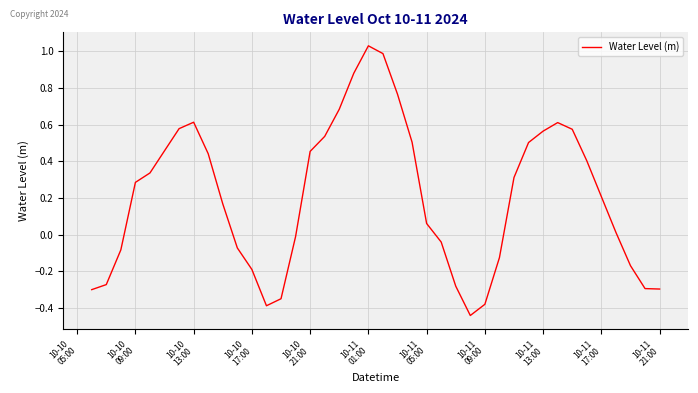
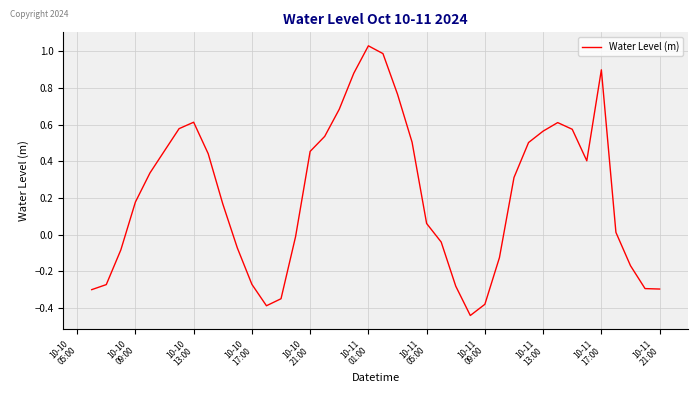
10-10 09:00: 0.29 -> 0.18
10-10 17:00: -0.19 -> -0.27
10-11 17:00: 0.21 -> 0.90
